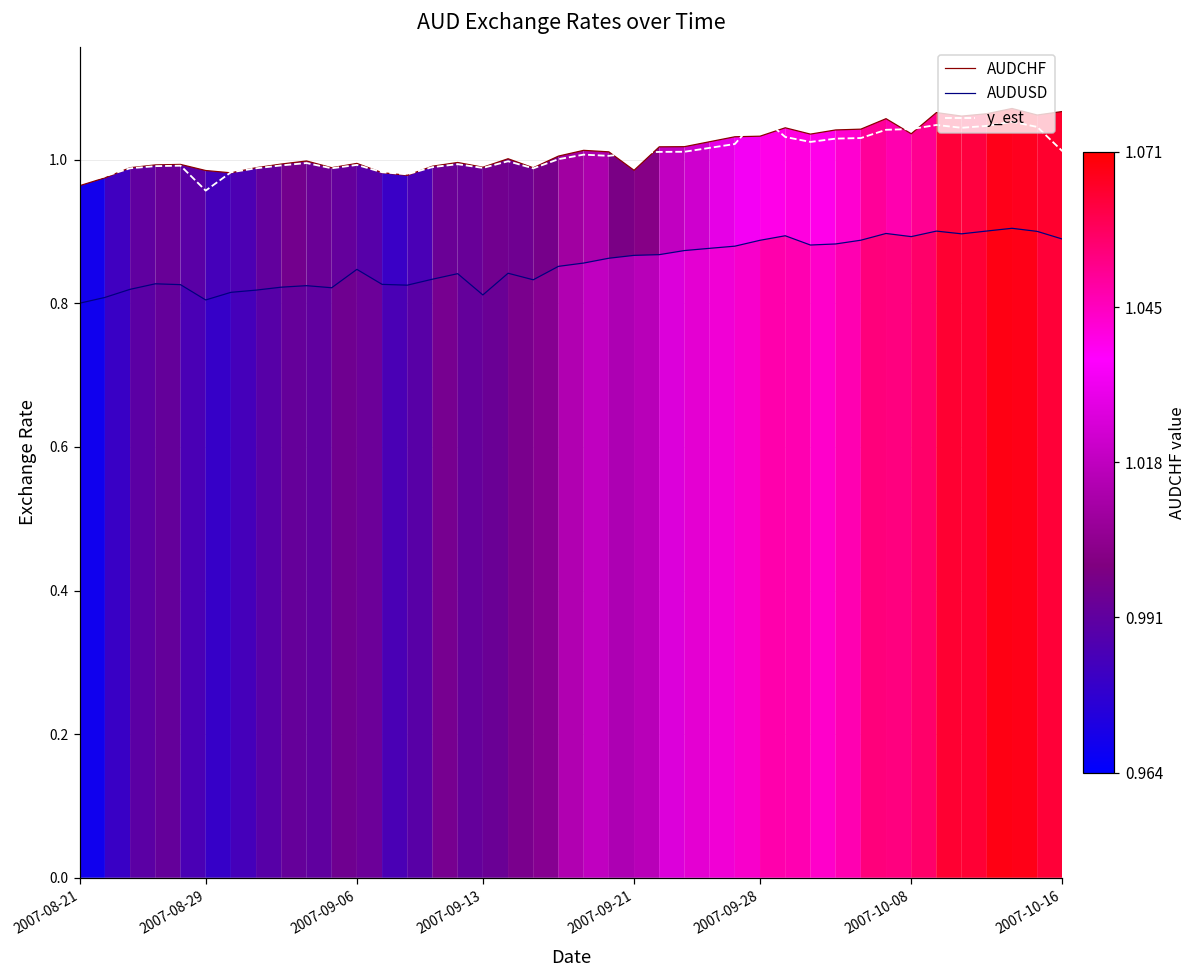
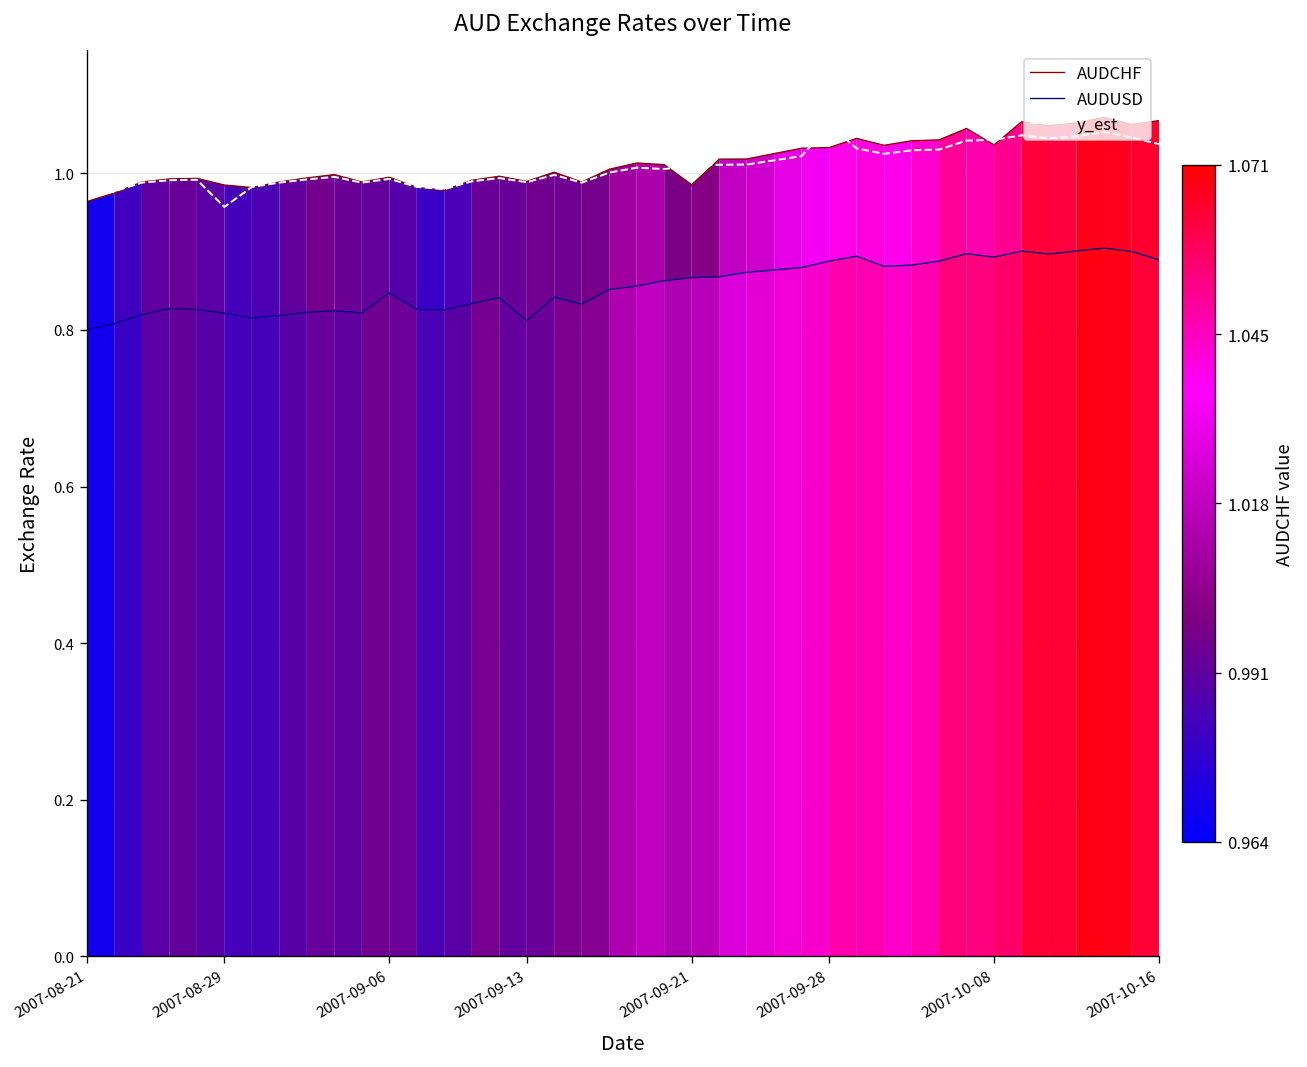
AUDUSD, 2007-08-29: 0.80 -> 0.82
y_est, 2007-10-16: 1.01 -> 1.04
